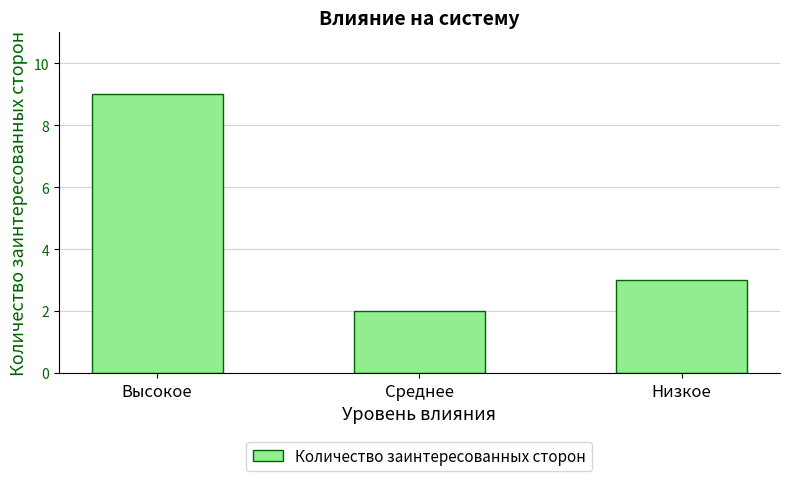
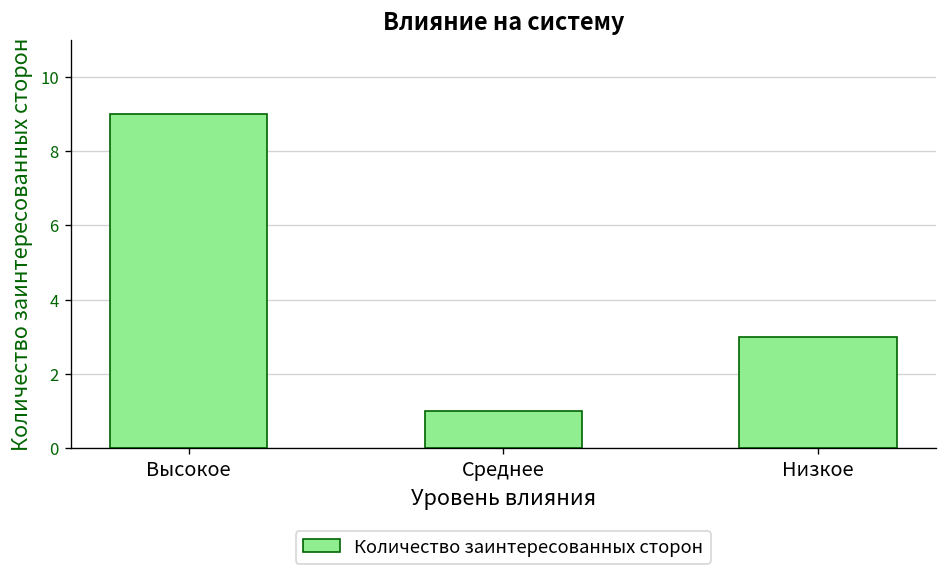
Среднее: 2 -> 1
